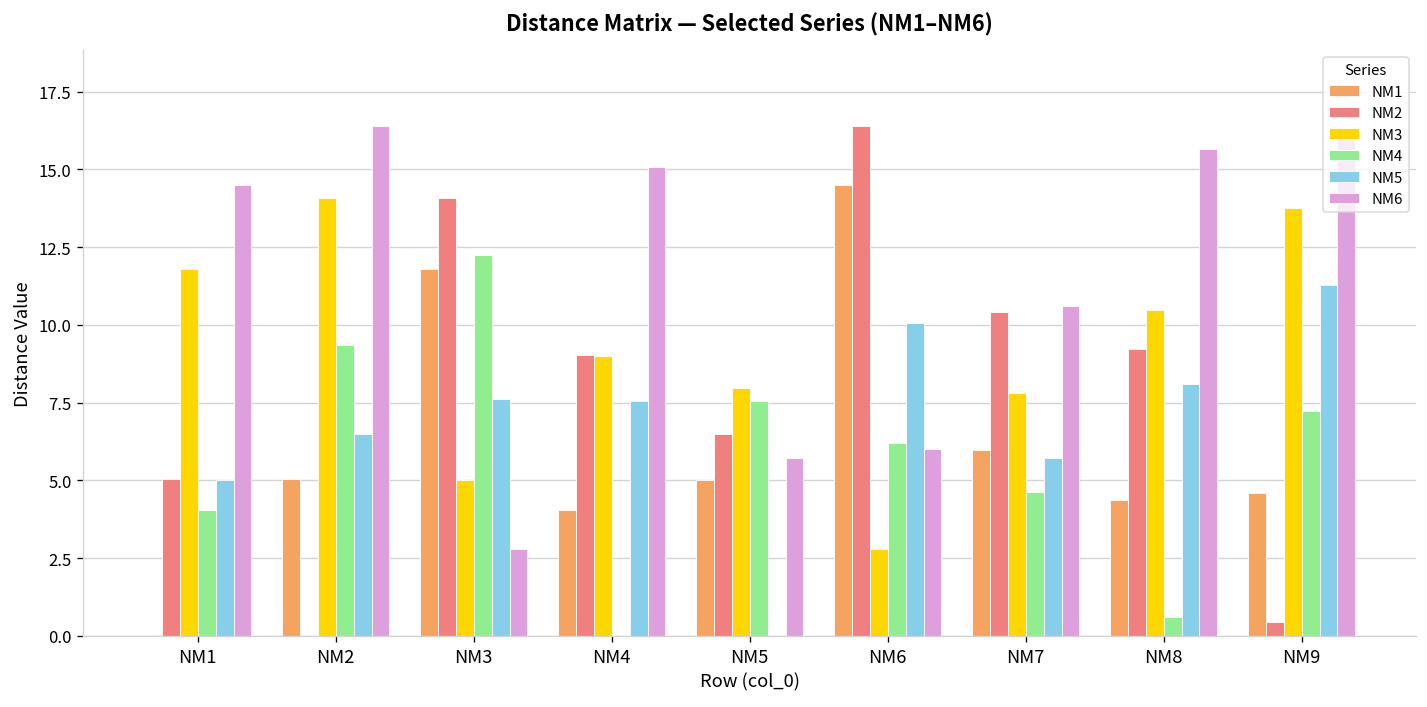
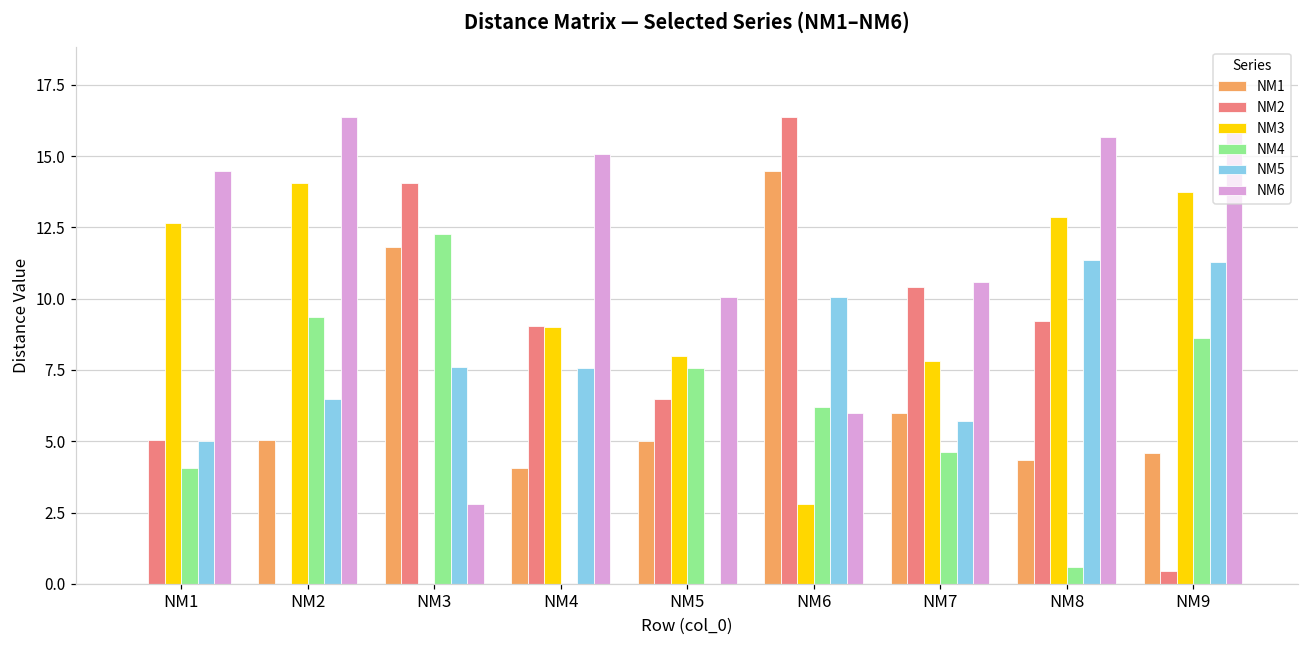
NM3, NM1: 11.8 -> 12.6
NM3, NM3: 5 -> 0
NM6, NM5: 5.7 -> 10.1
NM3, NM8: 10.5 -> 12.9
NM5, NM8: 8.1 -> 11.4
NM4, NM9: 7.2 -> 8.6
